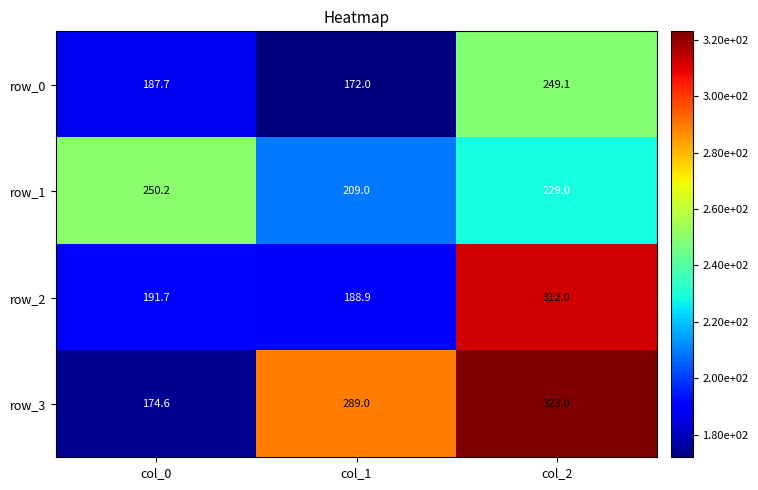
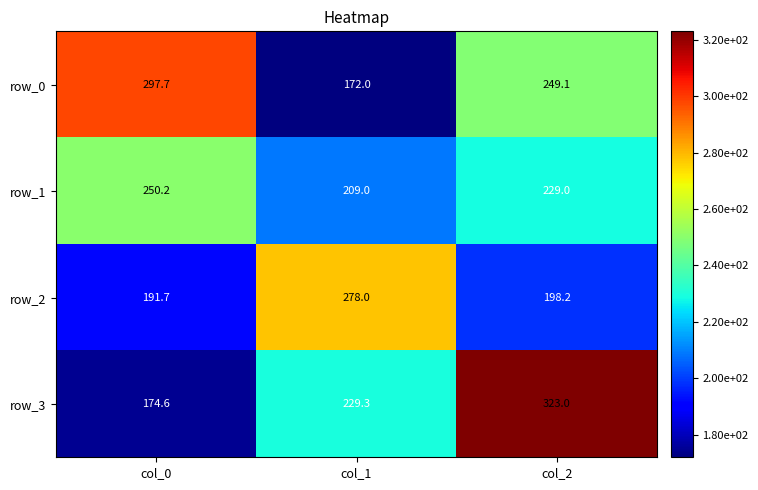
row_0, col_0: 187.7 -> 297.7
row_2, col_1: 188.9 -> 278.0
row_2, col_2: 312.0 -> 198.2
row_3, col_1: 289.0 -> 229.3
